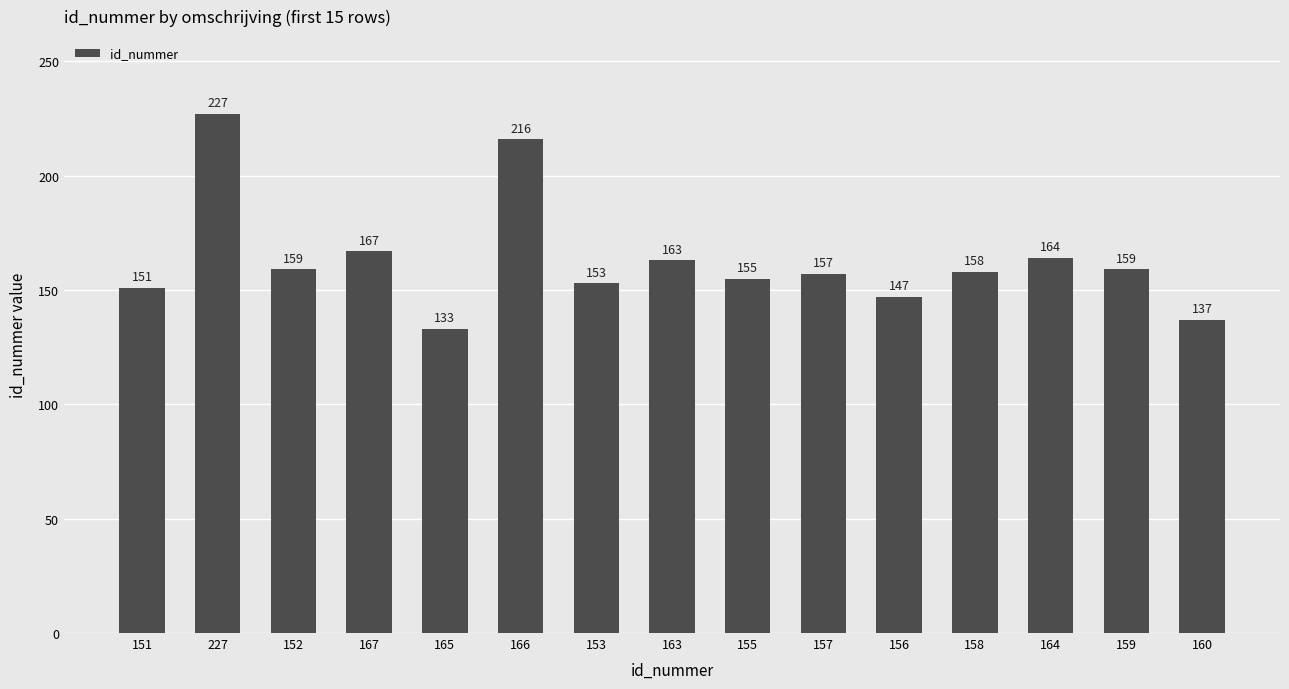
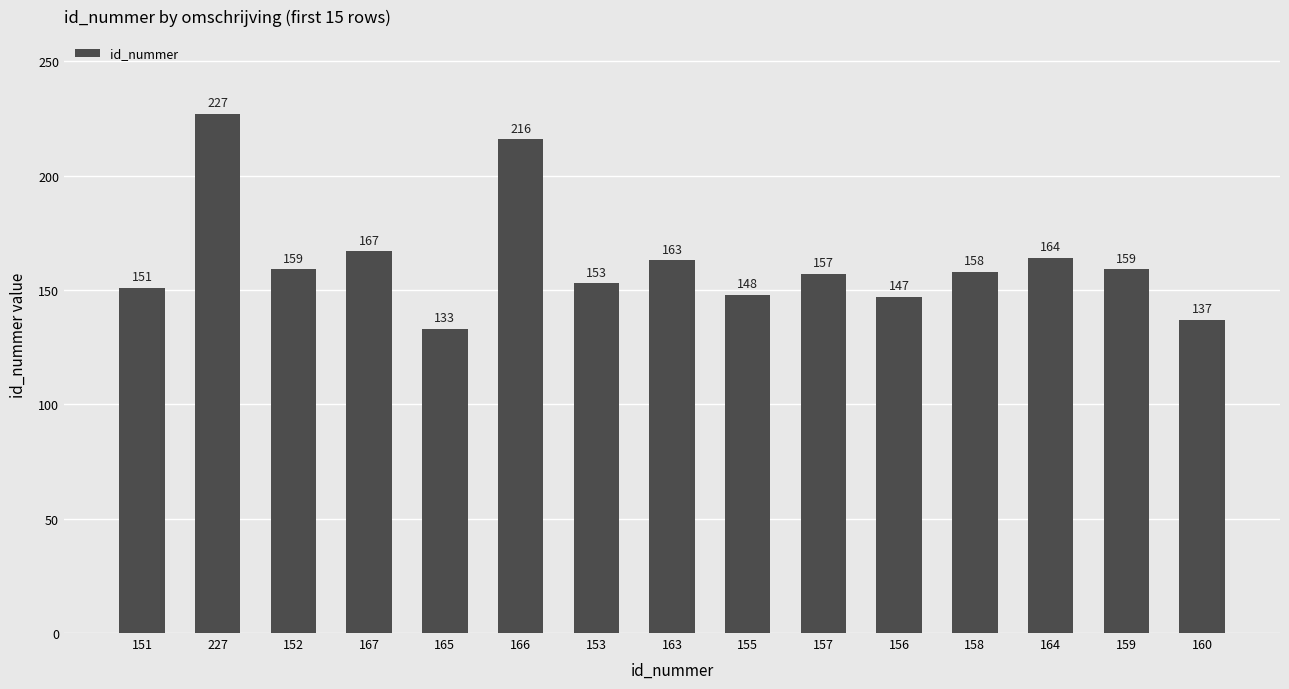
155: 155 -> 148
